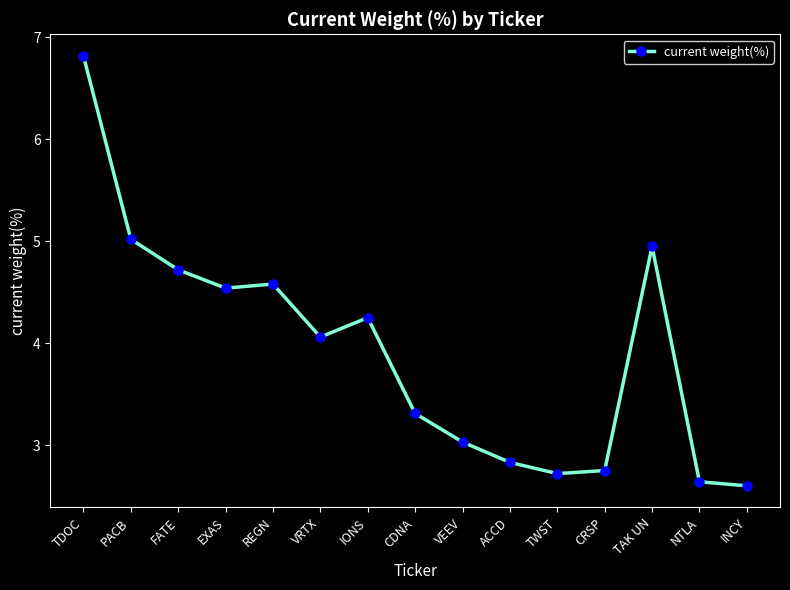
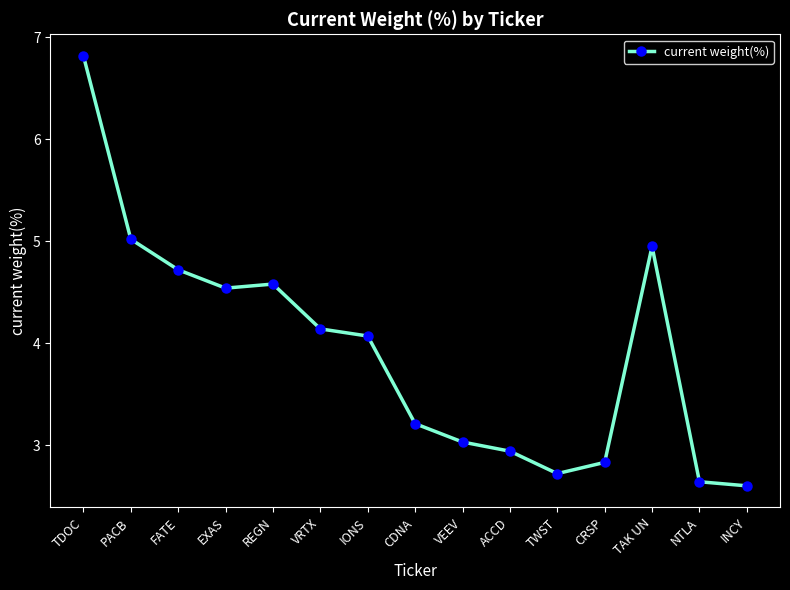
VRTX: 4.06 -> 4.14
IONS: 4.25 -> 4.07
CDNA: 3.31 -> 3.21
ACCD: 2.83 -> 2.94
CRSP: 2.75 -> 2.83
